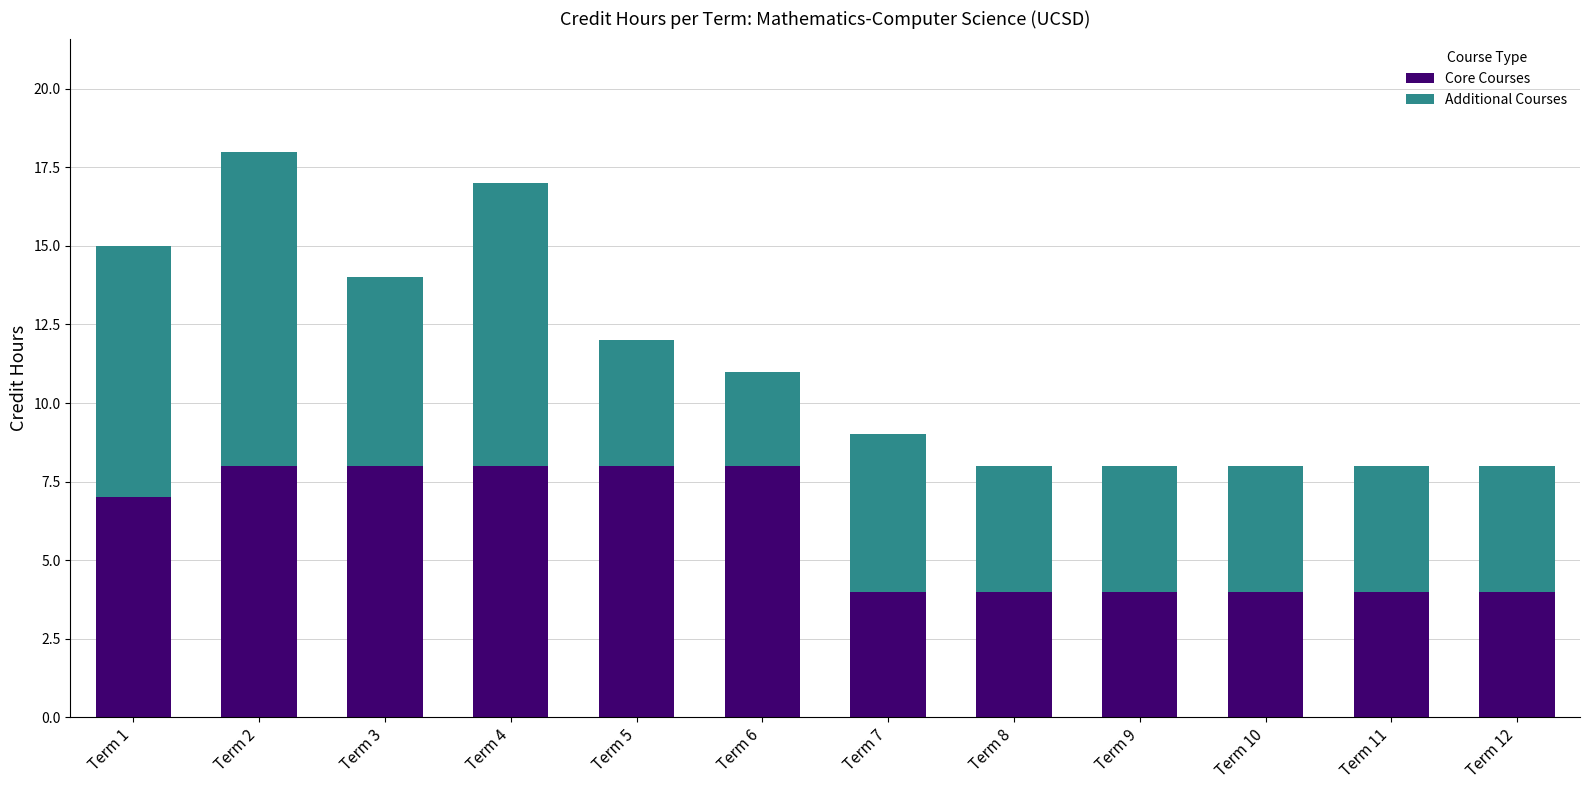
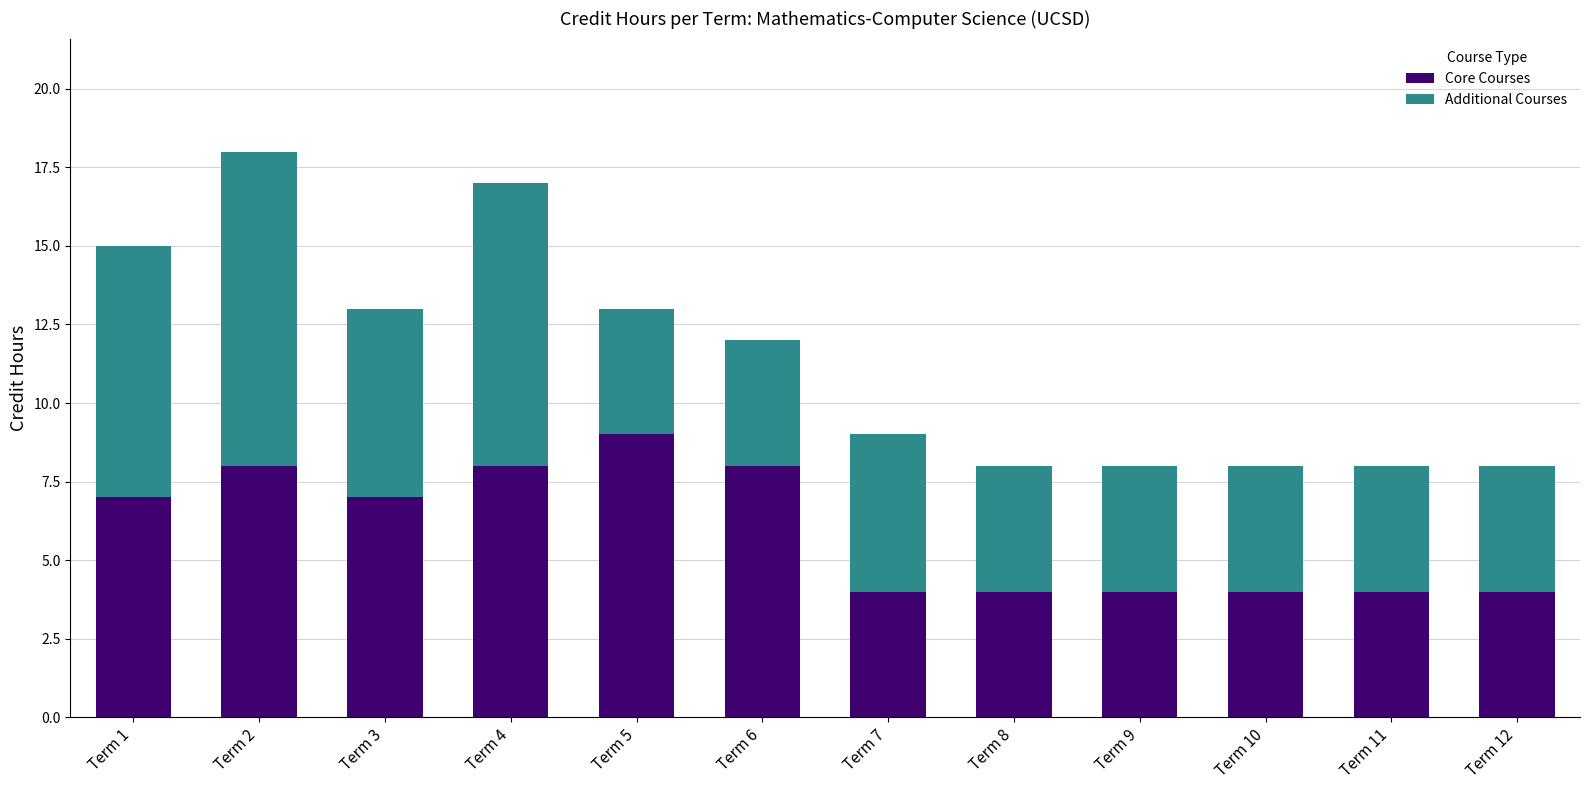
Core Courses, Term 3: 8 -> 7
Core Courses, Term 5: 8 -> 9
Additional Courses, Term 6: 3 -> 4
